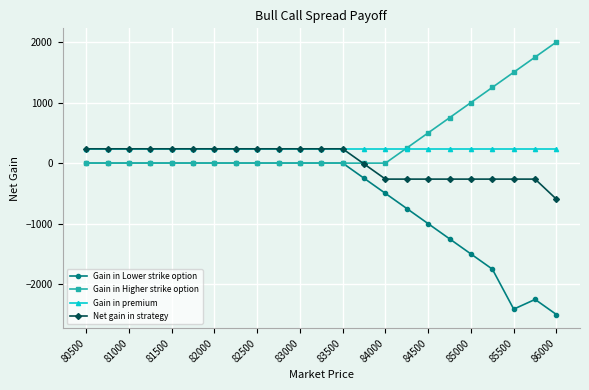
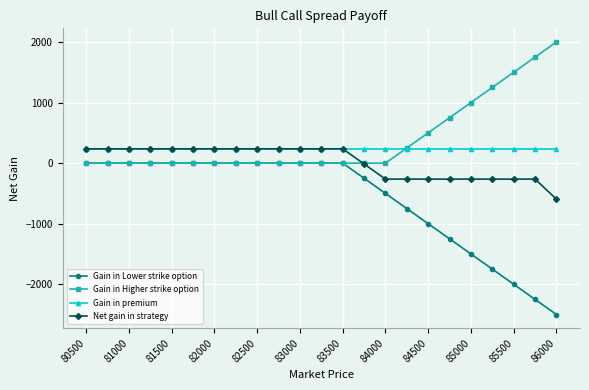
Gain in Lower strike option, 85500: -2400 -> -2000
